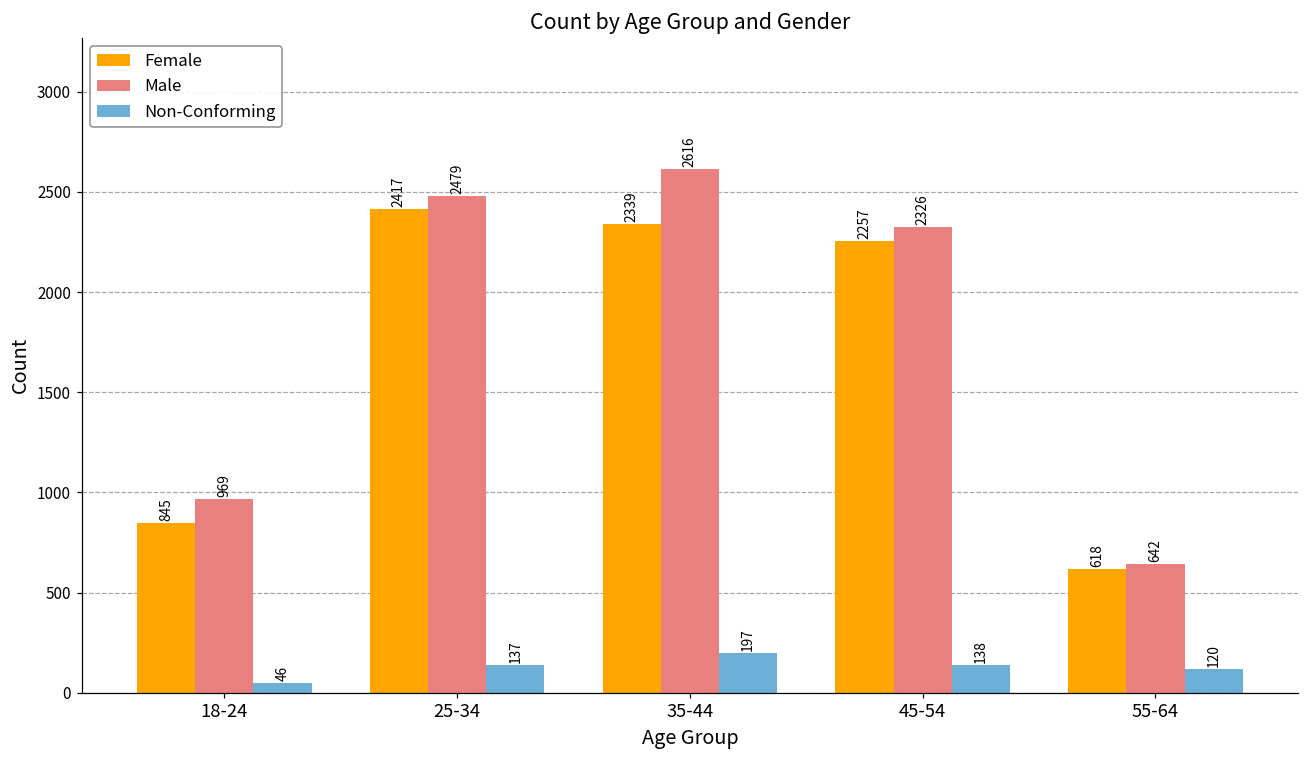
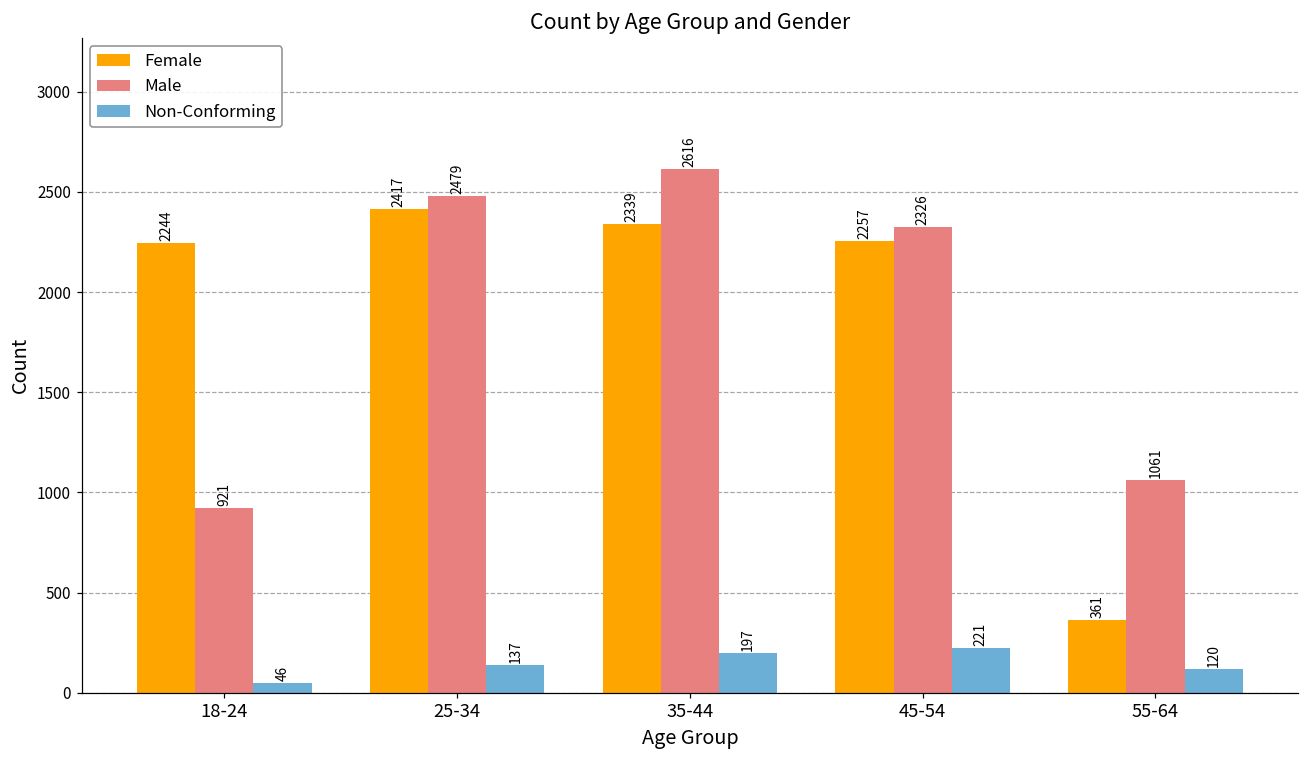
Female, 18-24: 845 -> 2244
Male, 18-24: 969 -> 921
Non-Conforming, 45-54: 138 -> 221
Female, 55-64: 618 -> 361
Male, 55-64: 642 -> 1061
